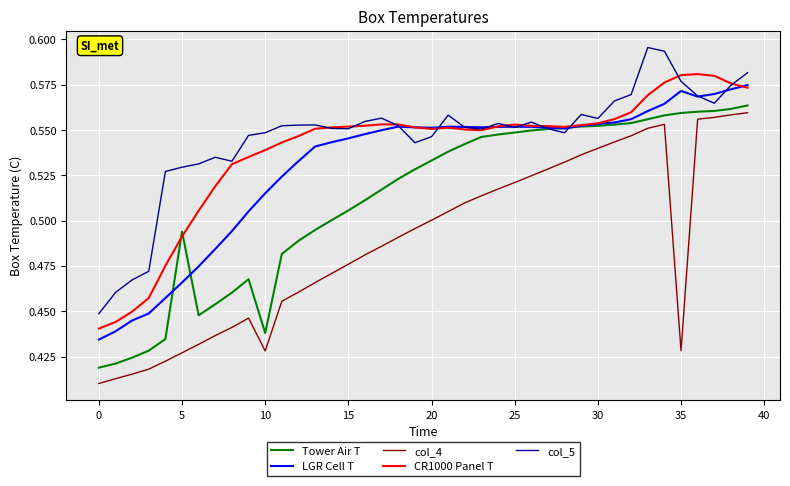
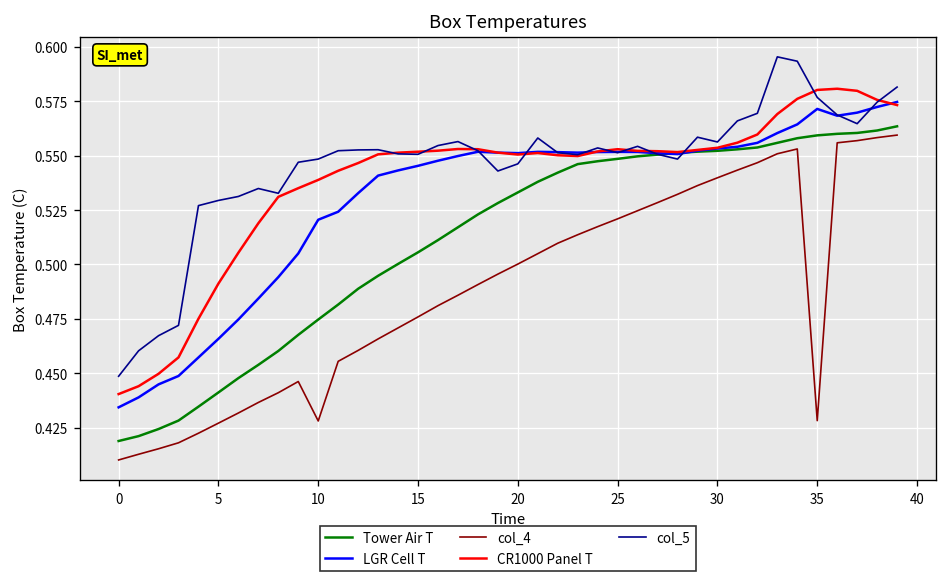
Tower Air T, 5: 0.494 -> 0.441
Tower Air T, 10: 0.438 -> 0.475
LGR Cell T, 10: 0.515 -> 0.521
